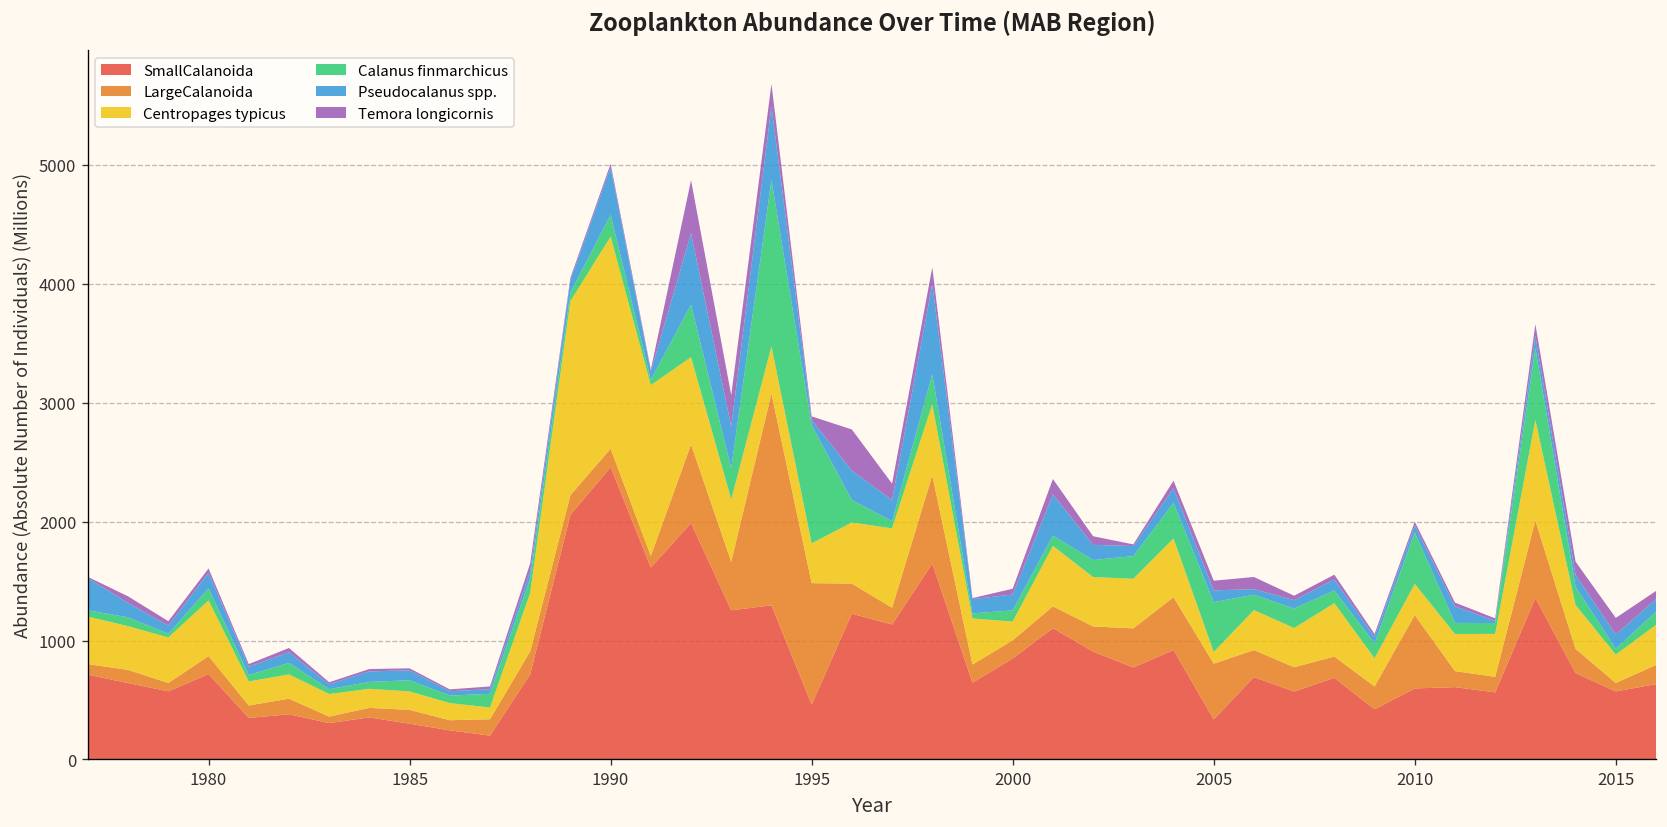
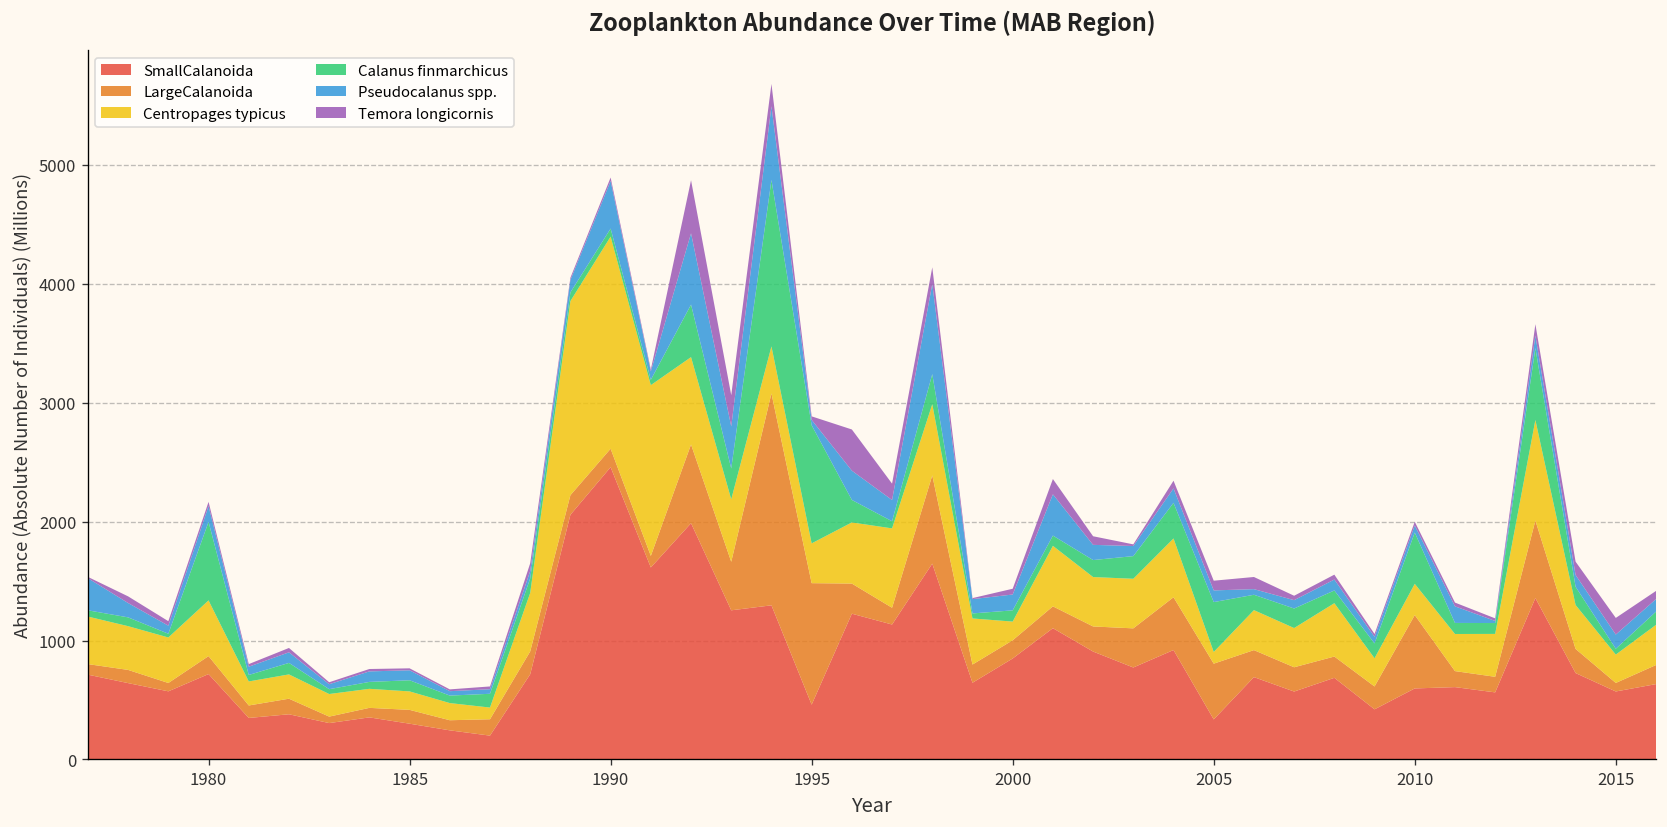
Calanus finmarchicus, 1980: 100 -> 700
Calanus finmarchicus, 1990: 200 -> 100
